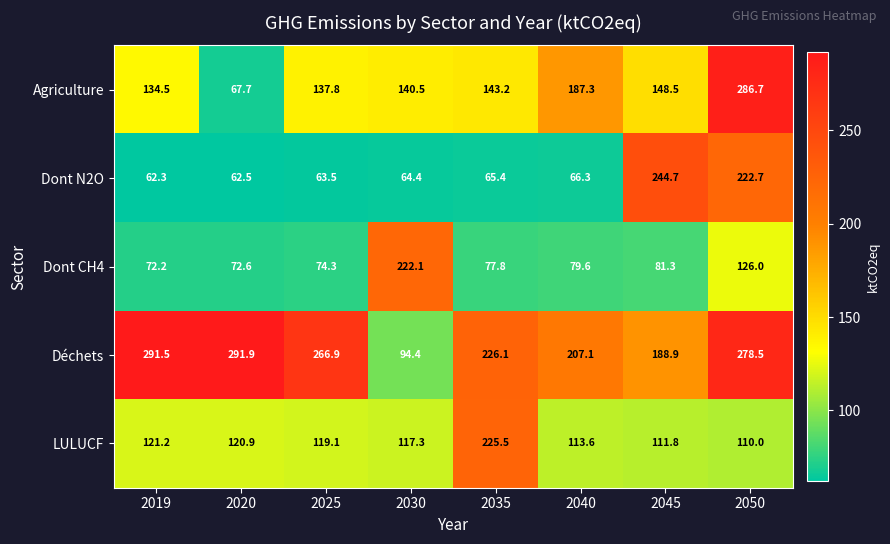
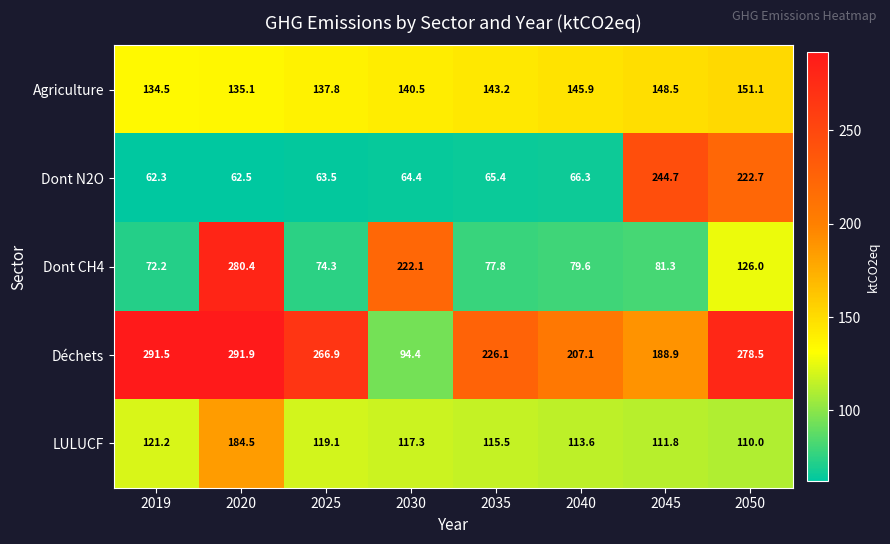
Agriculture, 2020: 67.7 -> 135.1
Agriculture, 2040: 187.3 -> 145.9
Agriculture, 2050: 286.7 -> 151.1
Dont CH4, 2020: 72.6 -> 280.4
LULUCF, 2020: 120.9 -> 184.5
LULUCF, 2035: 225.5 -> 115.5
